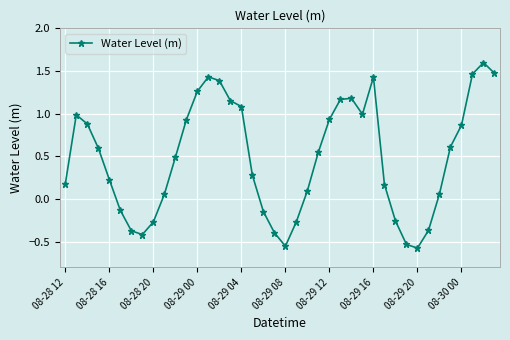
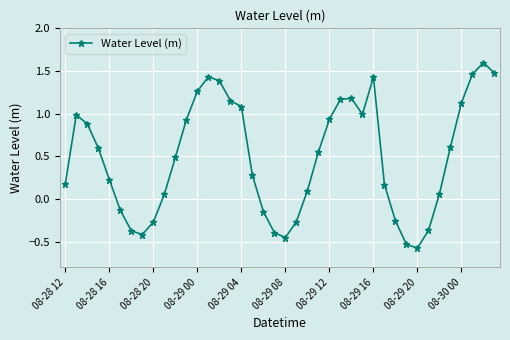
08-29 08: -0.6 -> -0.4
08-30 00: 0.9 -> 1.1
